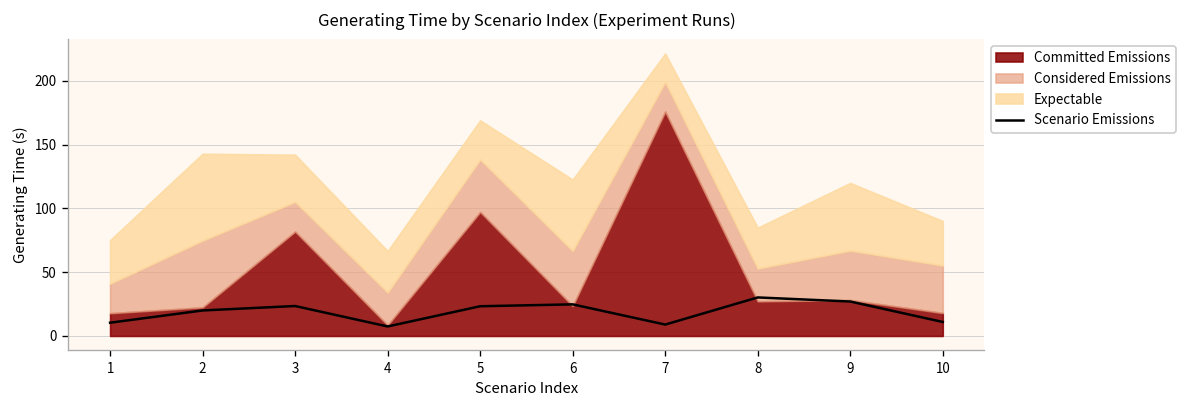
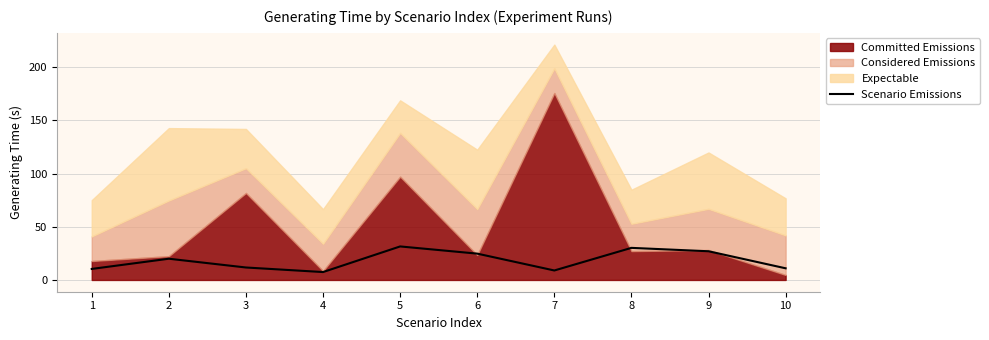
Scenario Emissions, 3: 23 -> 12
Scenario Emissions, 5: 23 -> 32
Committed Emissions, 10: 18 -> 5
